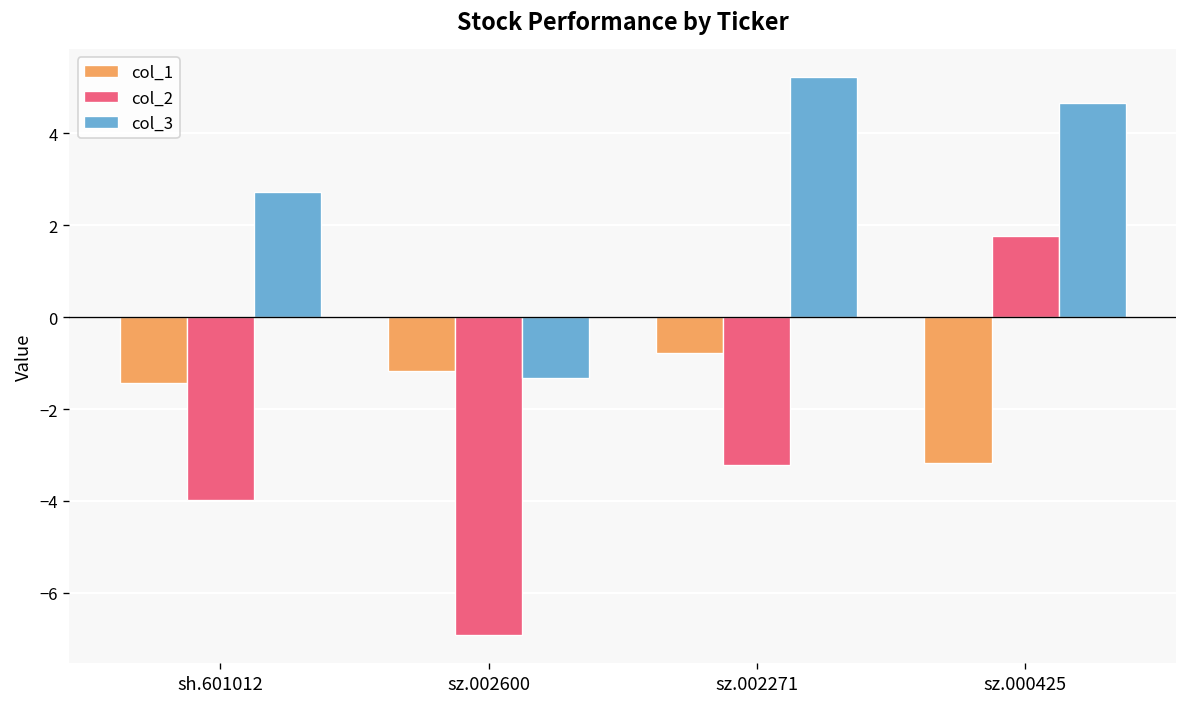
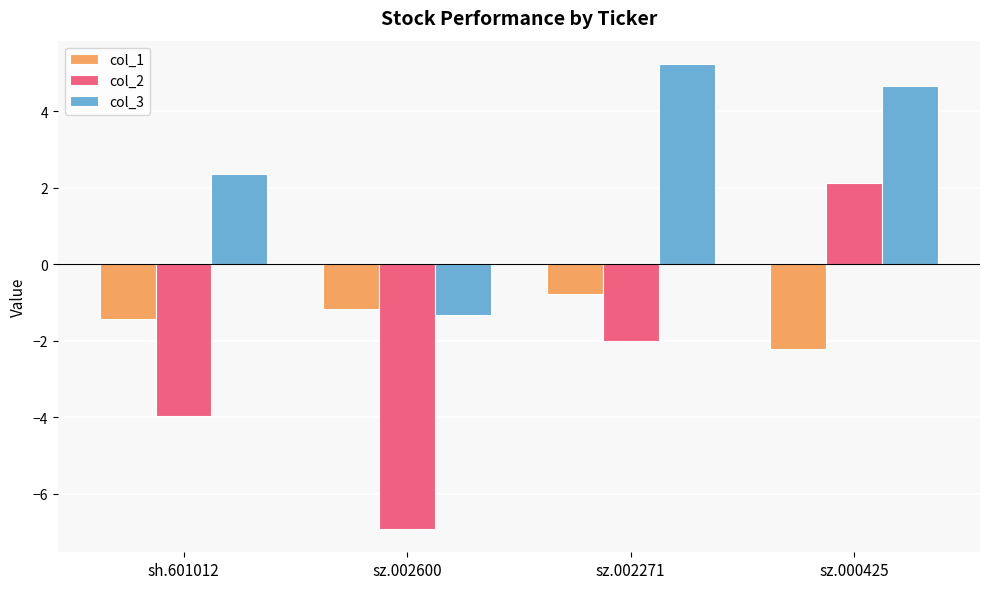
col_3, sh.601012: 2.7 -> 2.4
col_2, sz.002271: -3.2 -> -2.0
col_1, sz.000425: -3.2 -> -2.2
col_2, sz.000425: 1.8 -> 2.1
